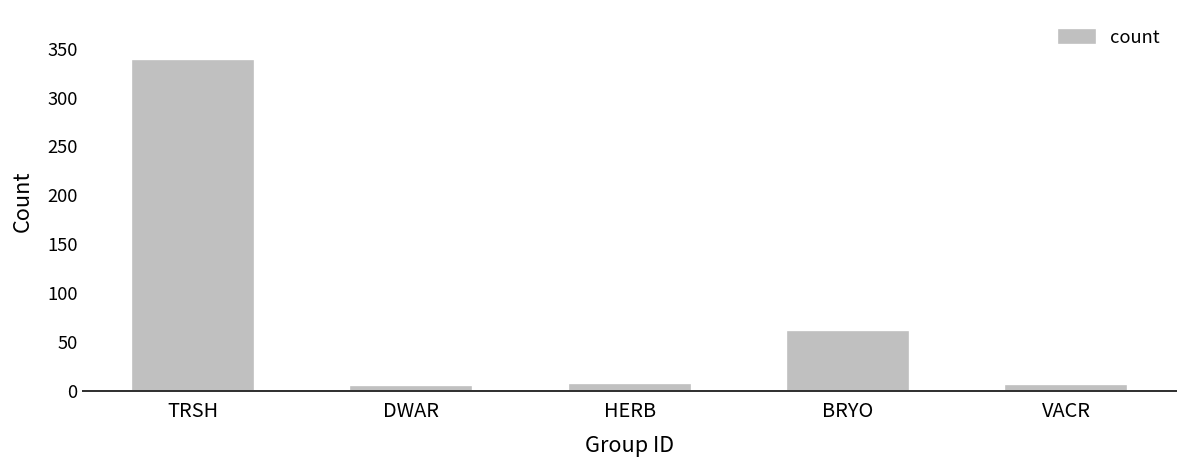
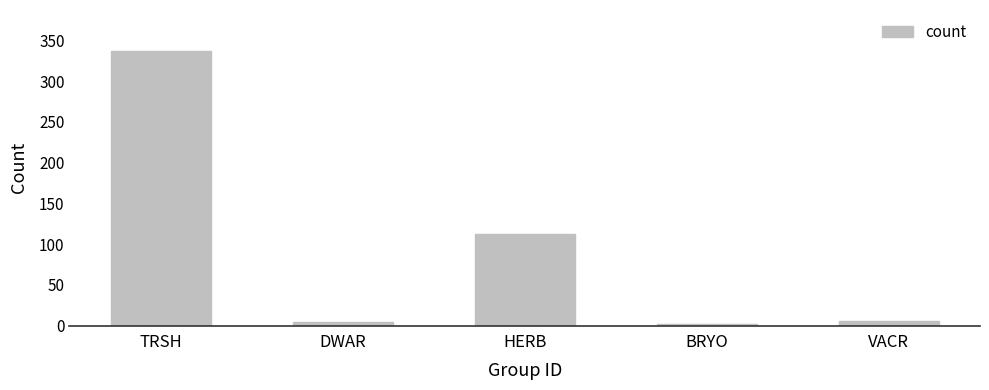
HERB: 10 -> 110
BRYO: 60 -> 0
